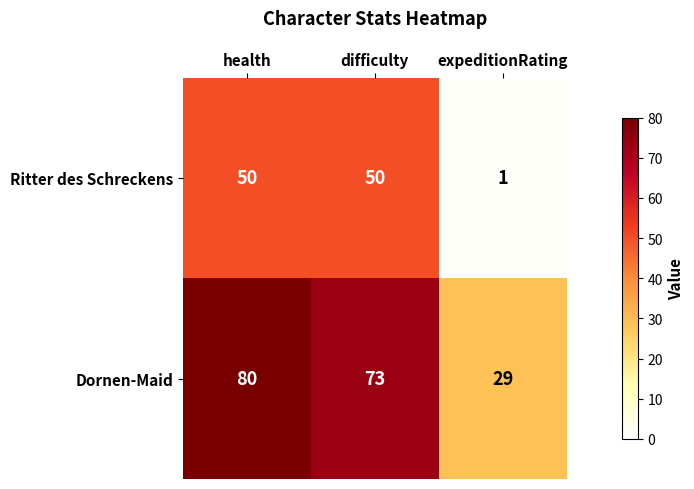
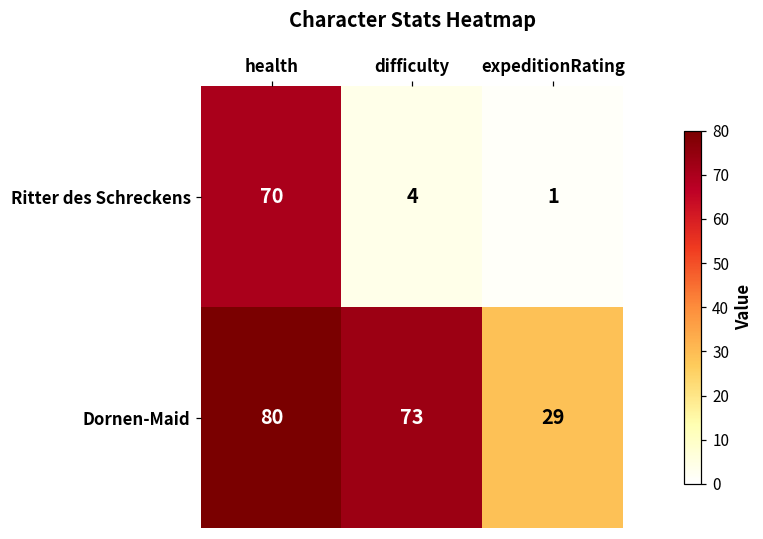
Ritter des Schreckens, health: 50 -> 70
Ritter des Schreckens, difficulty: 50 -> 4
